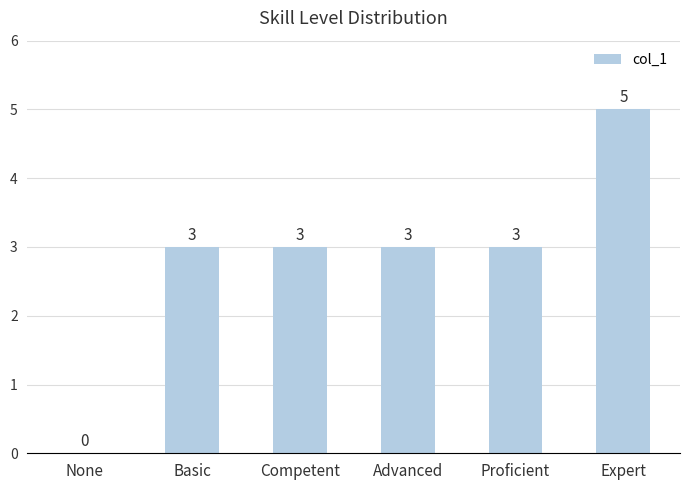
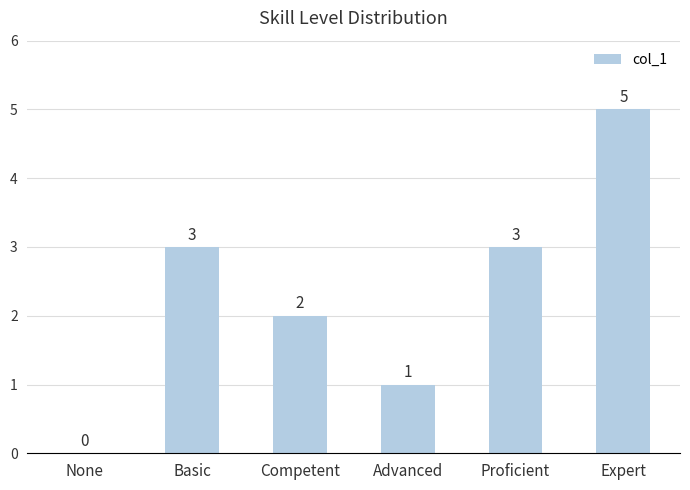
Competent: 3 -> 2
Advanced: 3 -> 1
